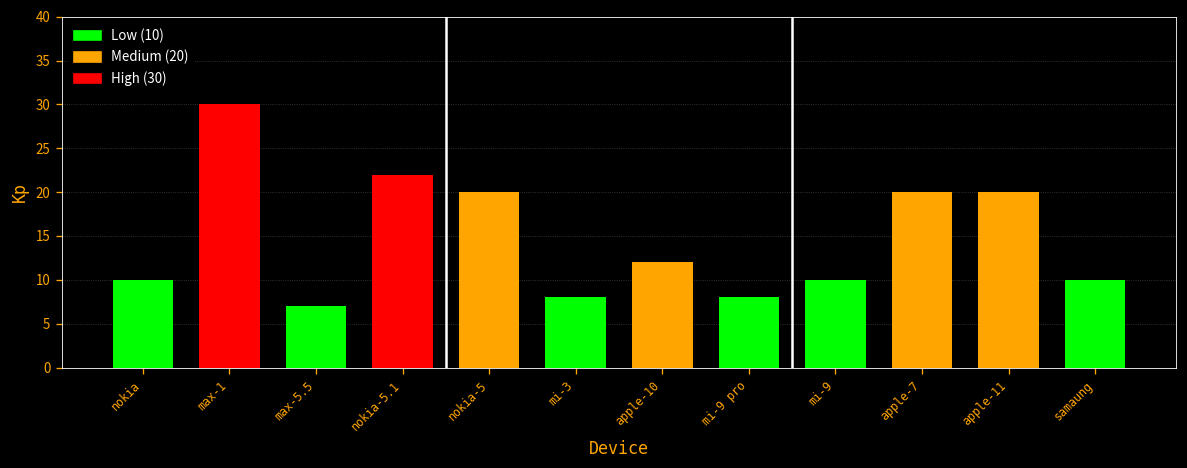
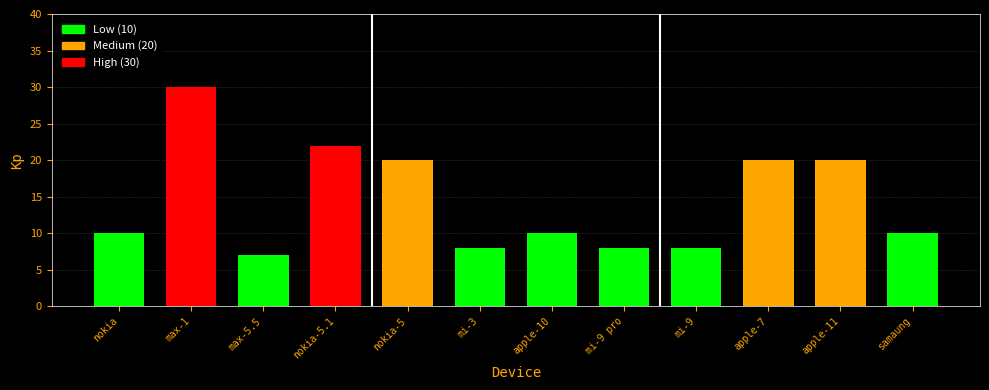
apple-10: 12 -> 10
mi-9: 10 -> 8
